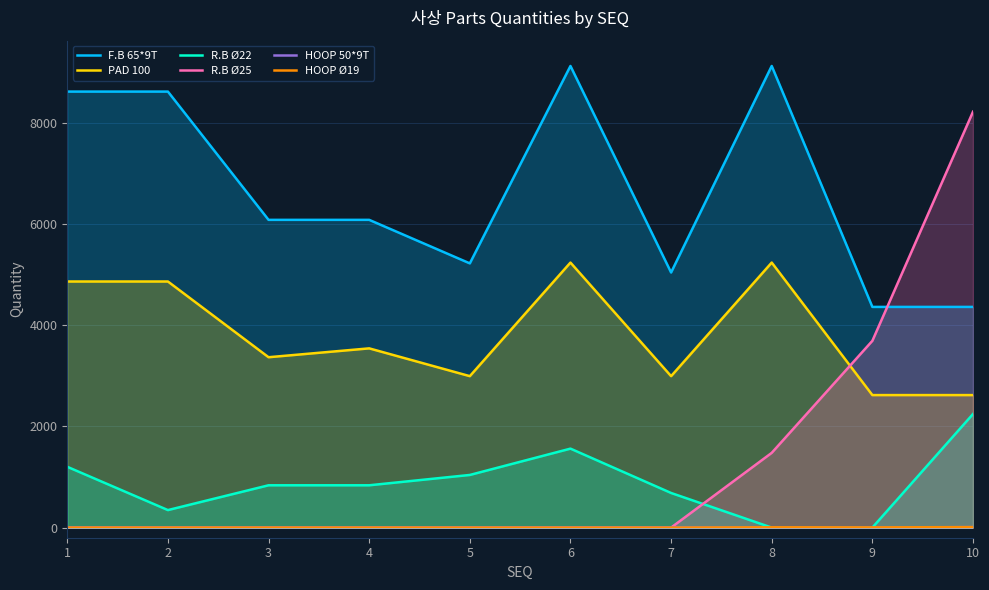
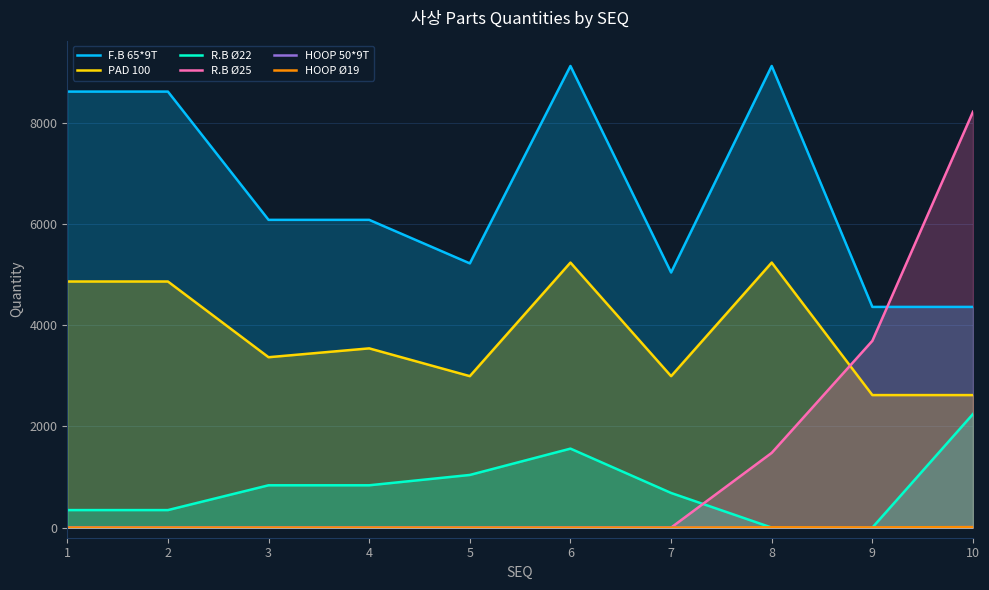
R.B Ø22, 1: 1200 -> 300
